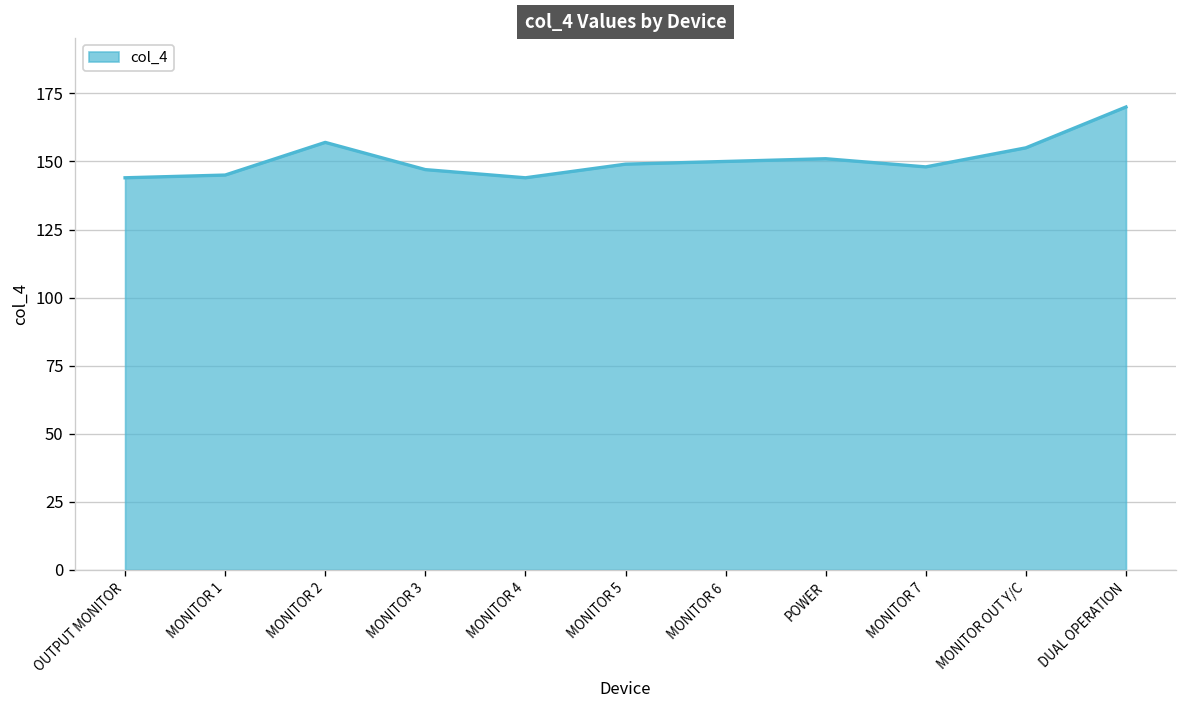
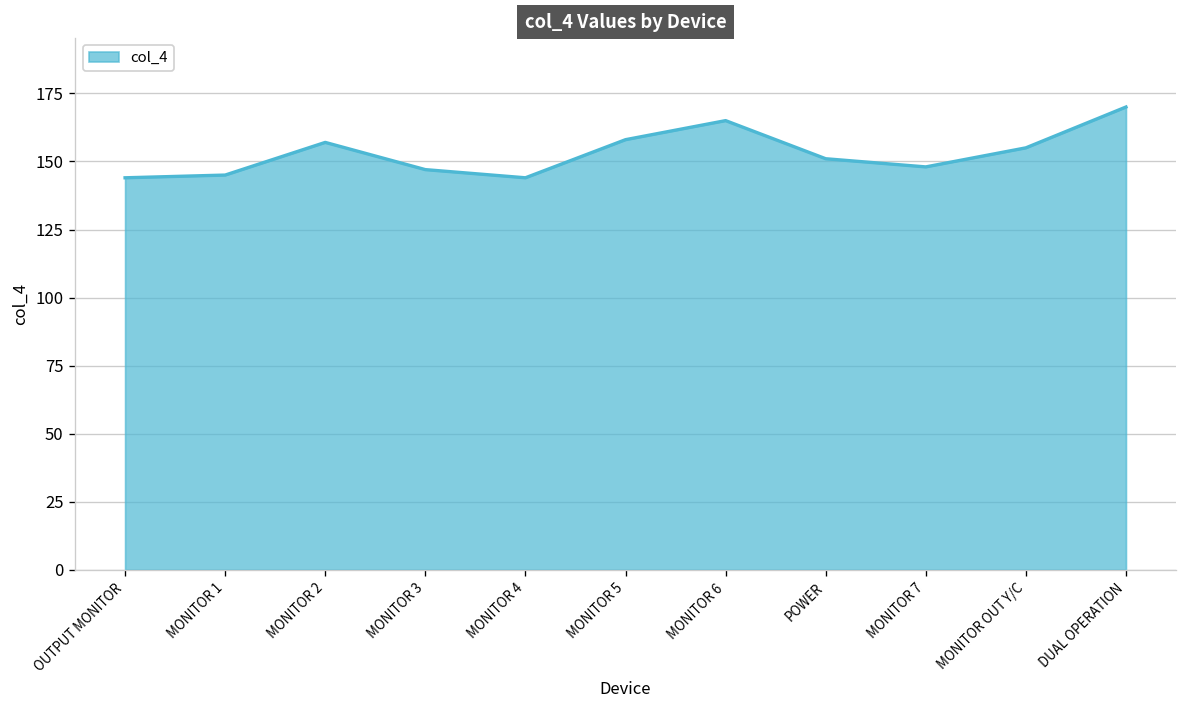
MONITOR 5: 149 -> 158
MONITOR 6: 150 -> 165
